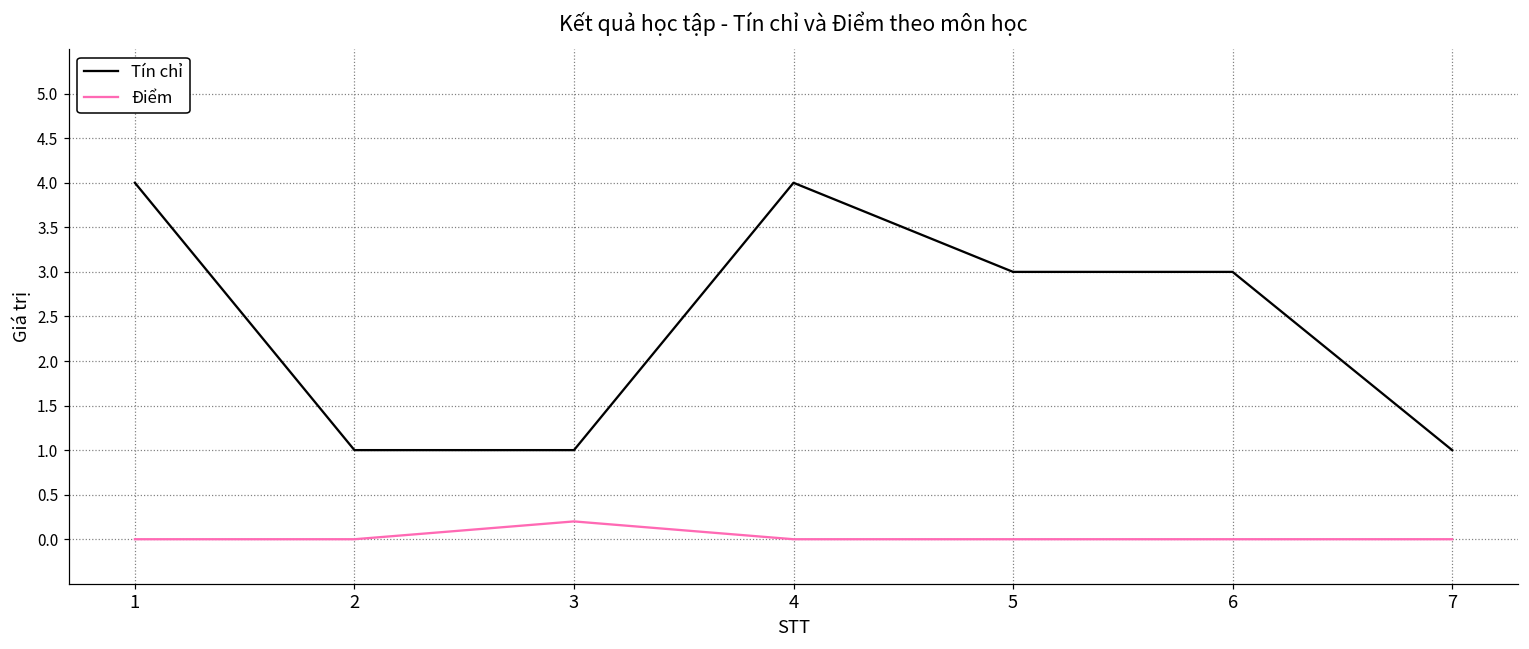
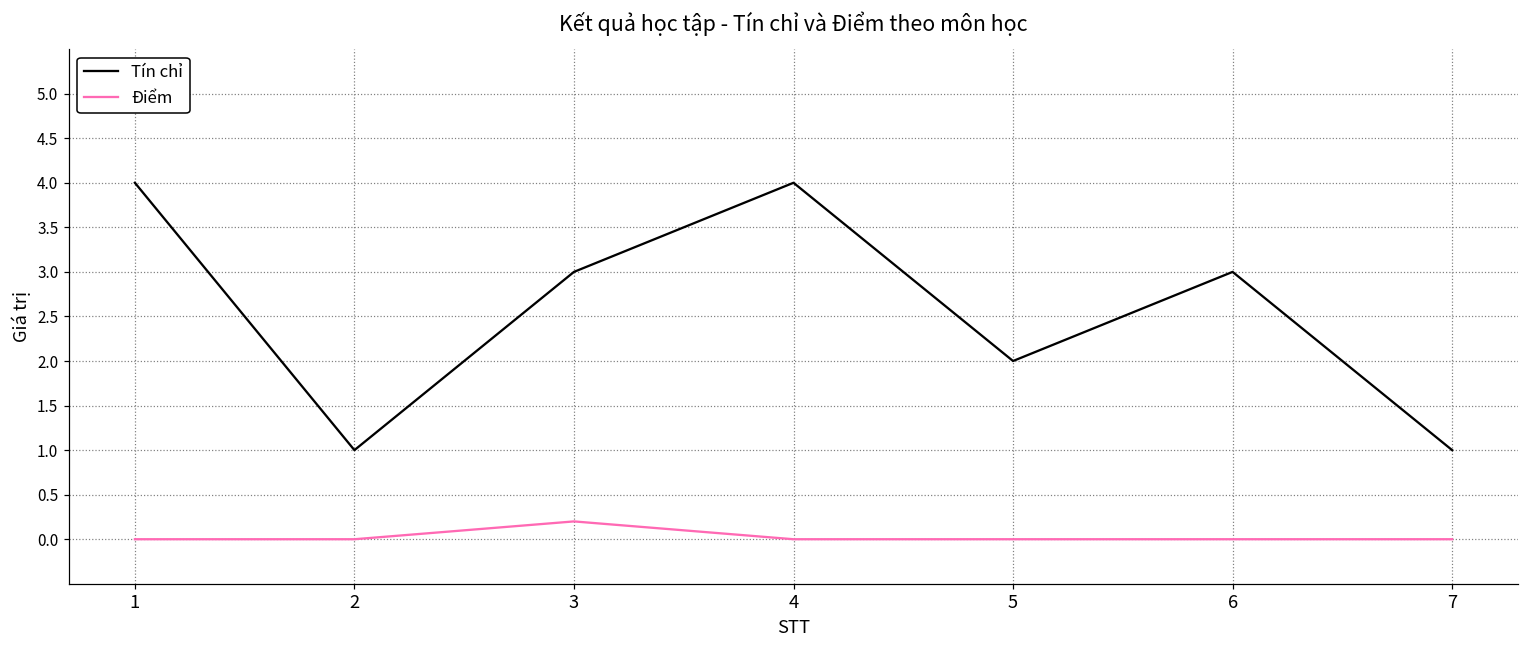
Tín chỉ, 3: 1 -> 3
Tín chỉ, 5: 3 -> 2
